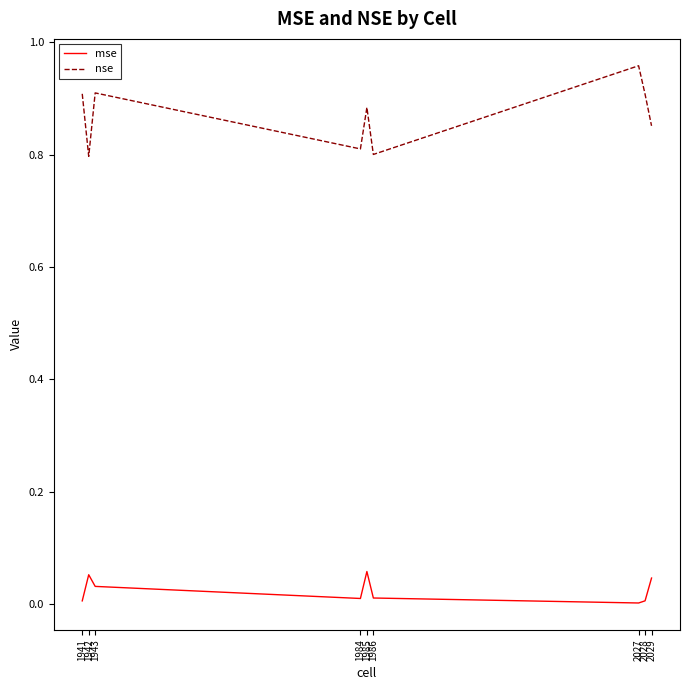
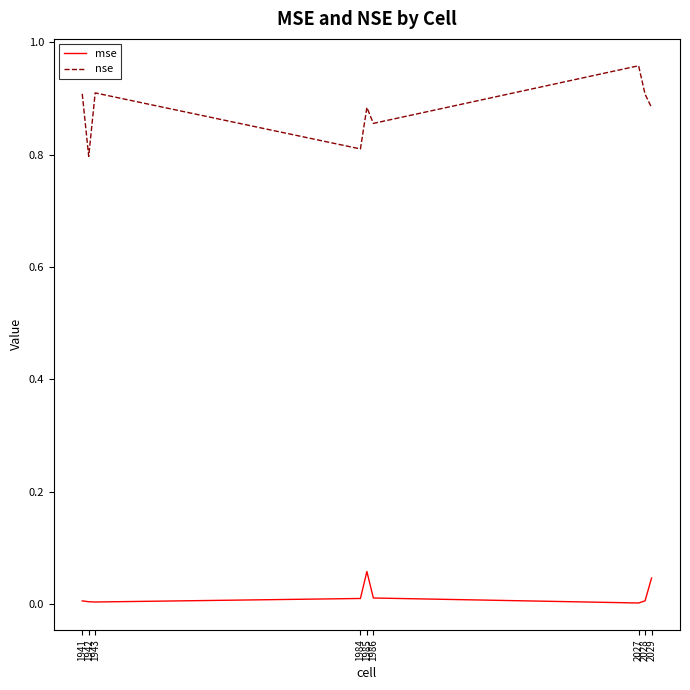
mse, 1942: 0.05 -> 0.00
mse, 1943: 0.03 -> 0.00
nse, 1986: 0.80 -> 0.86
nse, 2029: 0.85 -> 0.88
